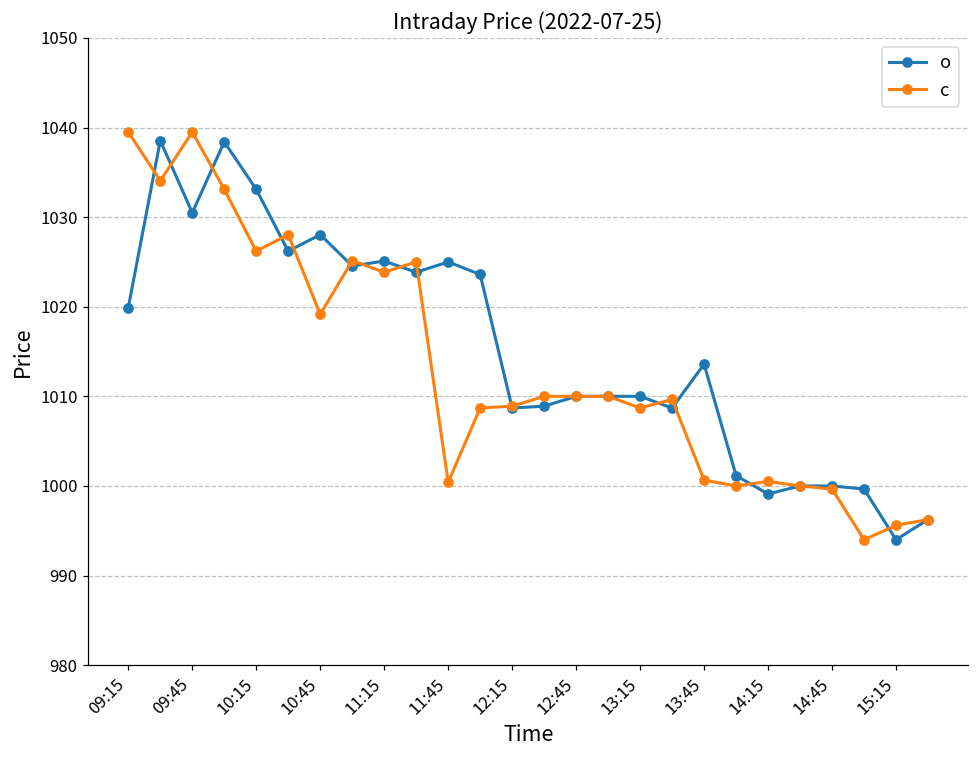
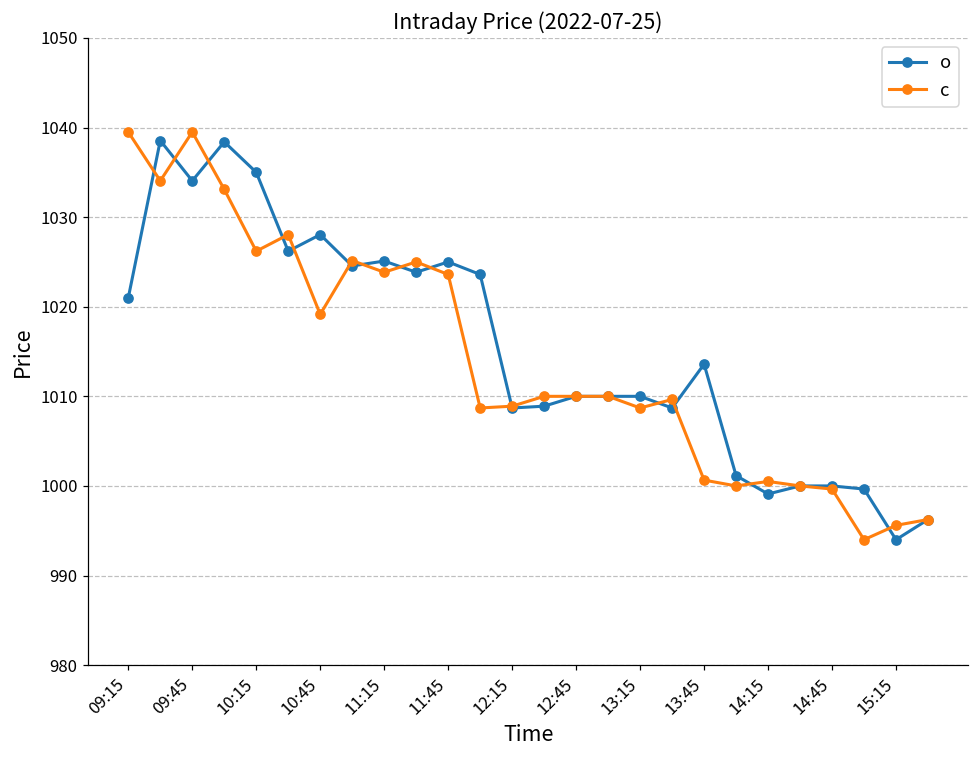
o, 09:15: 1020 -> 1021
o, 09:45: 1030 -> 1034
o, 10:15: 1033 -> 1035
c, 11:45: 1000 -> 1024
